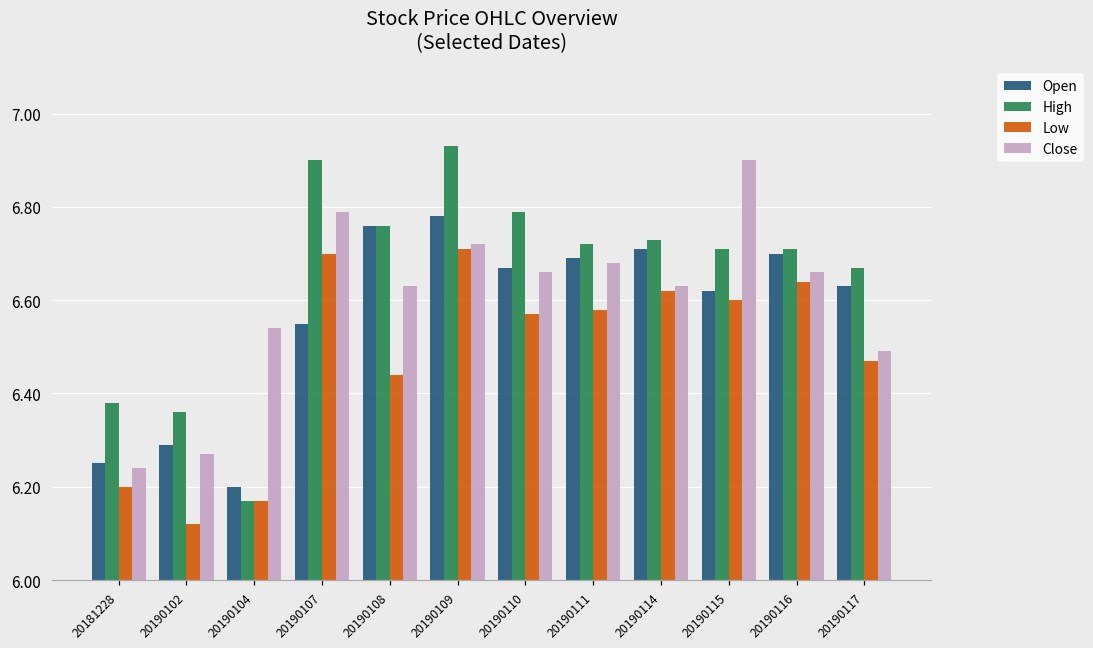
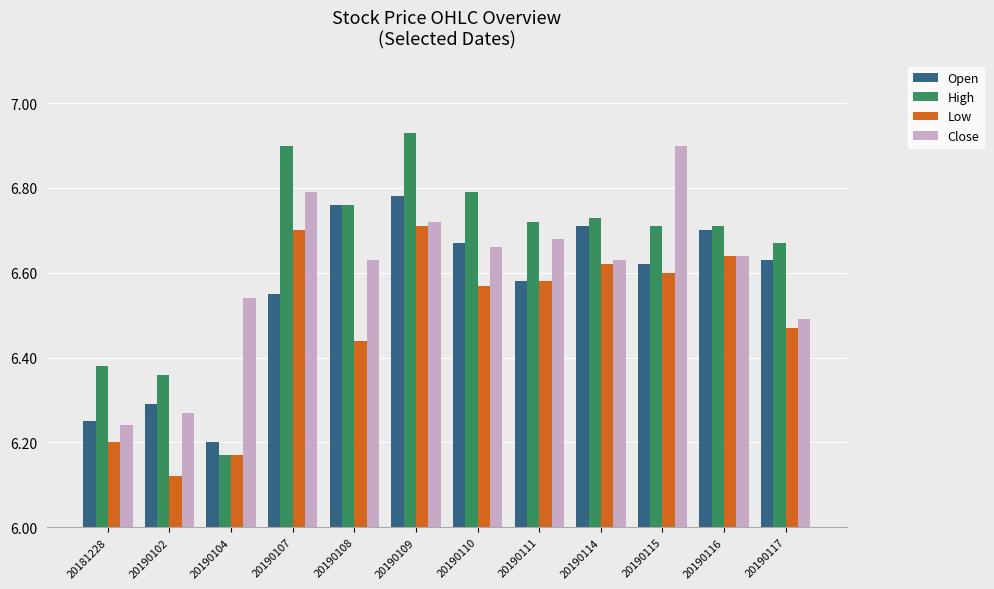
Open, 20190111: 6.69 -> 6.58
Close, 20190116: 6.66 -> 6.64
